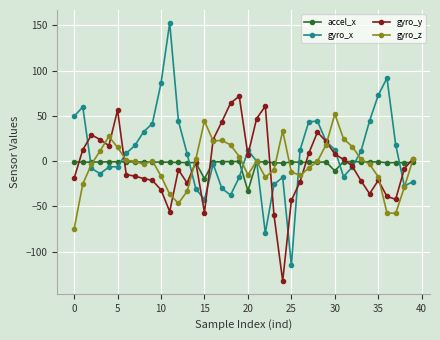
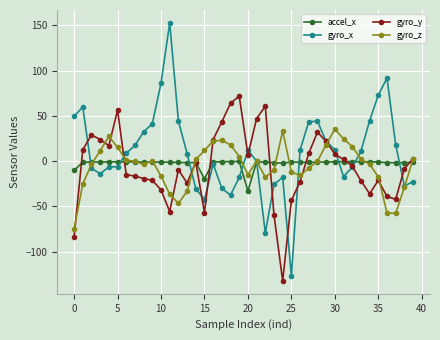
accel_x, 0: 0 -> -10
gyro_y, 0: -20 -> -80
gyro_z, 15: 40 -> 10
gyro_x, 25: -120 -> -130
accel_x, 30: -10 -> 0
gyro_z, 30: 50 -> 40
